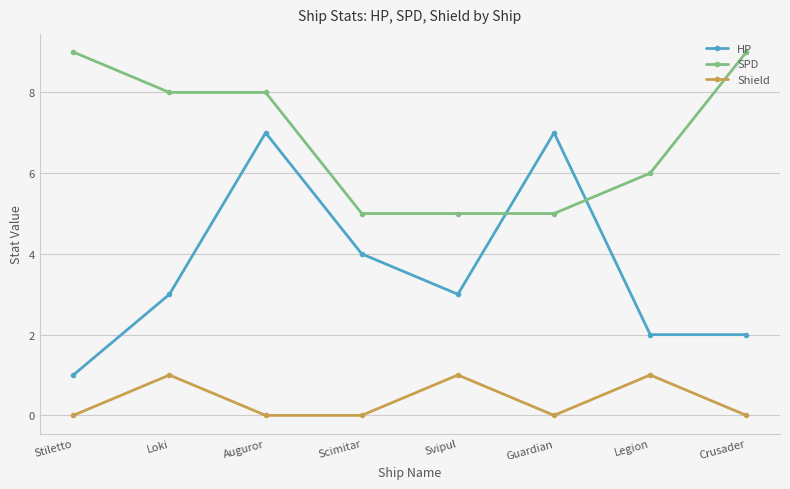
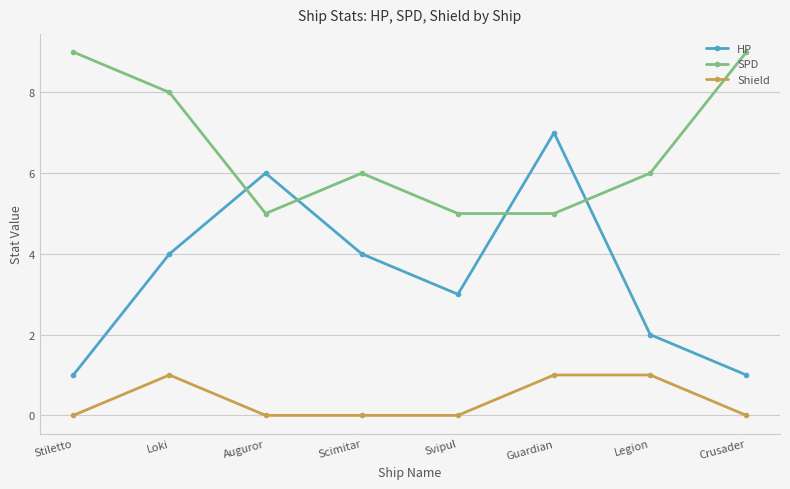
HP, Loki: 3 -> 4
HP, Auguror: 7 -> 6
SPD, Auguror: 8 -> 5
SPD, Scimitar: 5 -> 6
Shield, Svipul: 1 -> 0
Shield, Guardian: 0 -> 1
HP, Crusader: 2 -> 1
